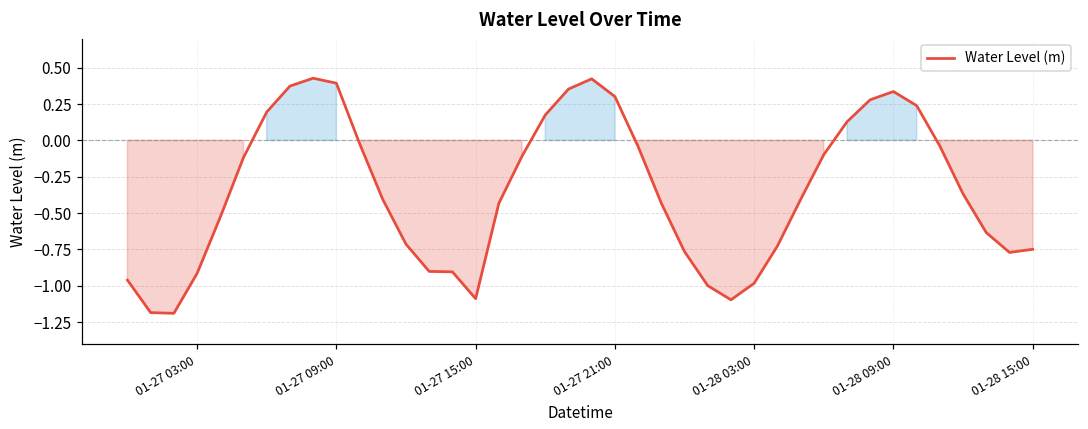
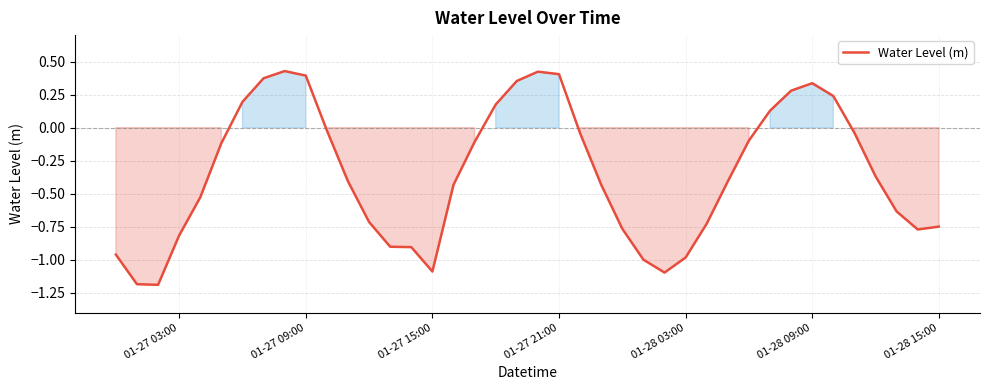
01-27 03:00: -0.91 -> -0.82
01-27 21:00: 0.30 -> 0.40
